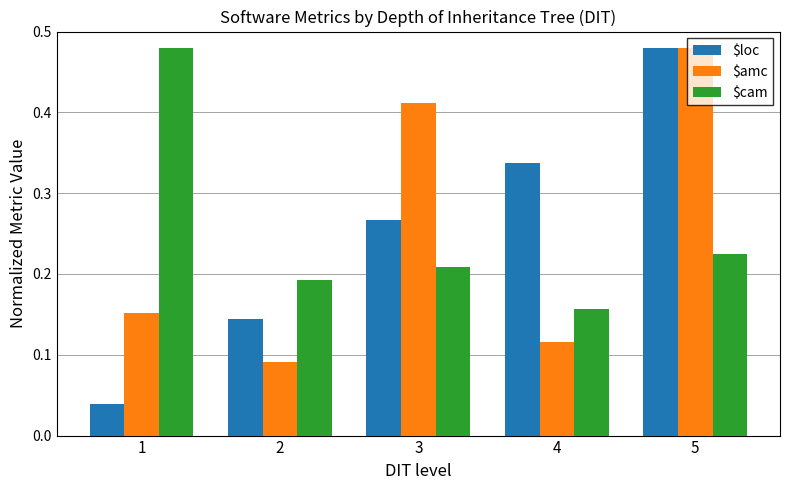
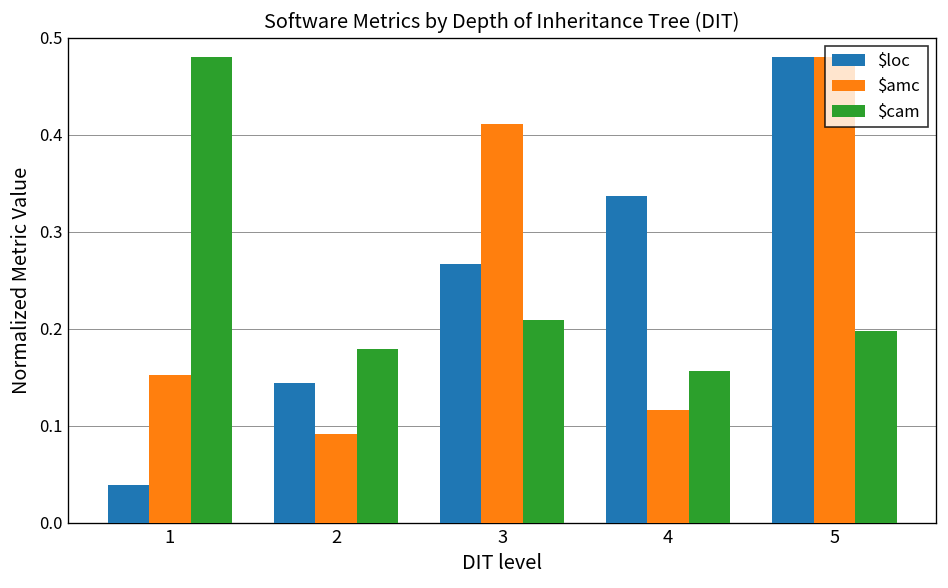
$cam, 2: 0.19 -> 0.18
$cam, 5: 0.23 -> 0.20
